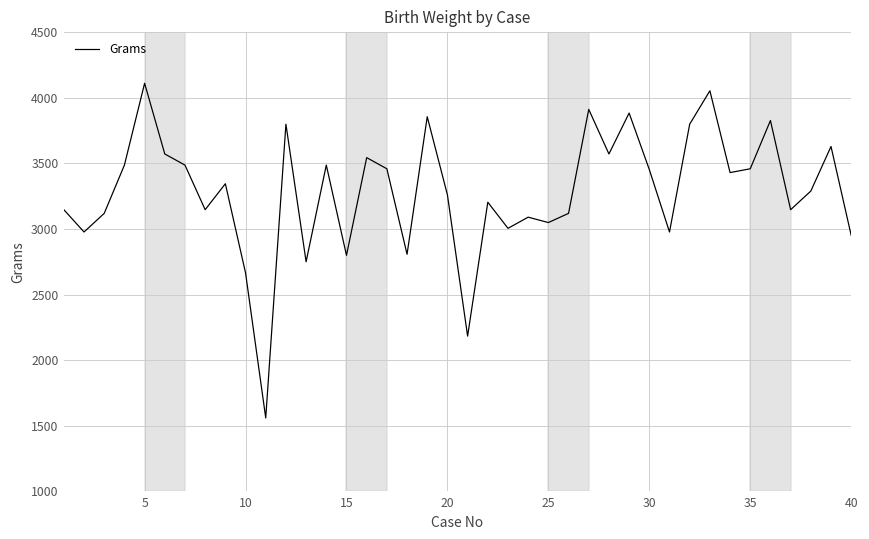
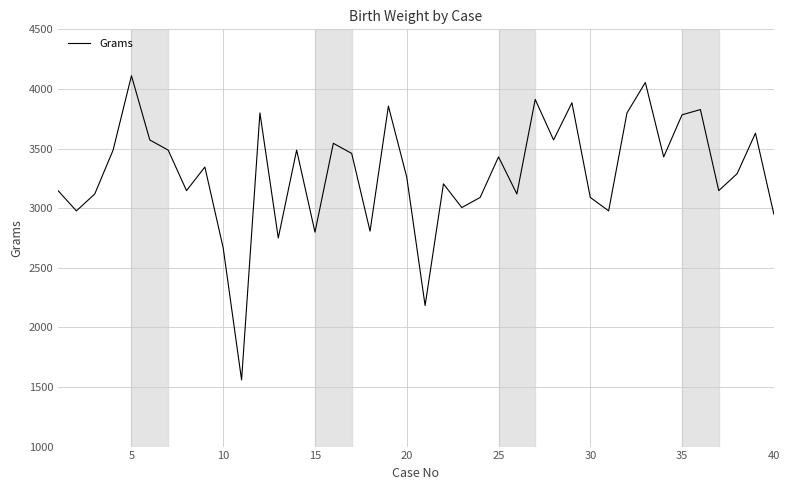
25: 3050 -> 3430
30: 3450 -> 3090
35: 3460 -> 3780
